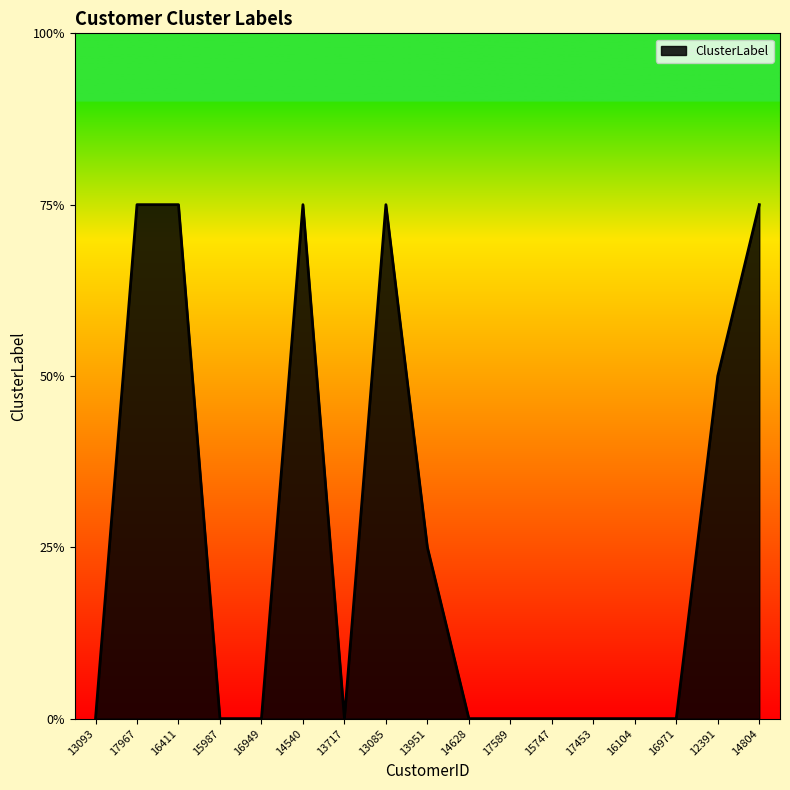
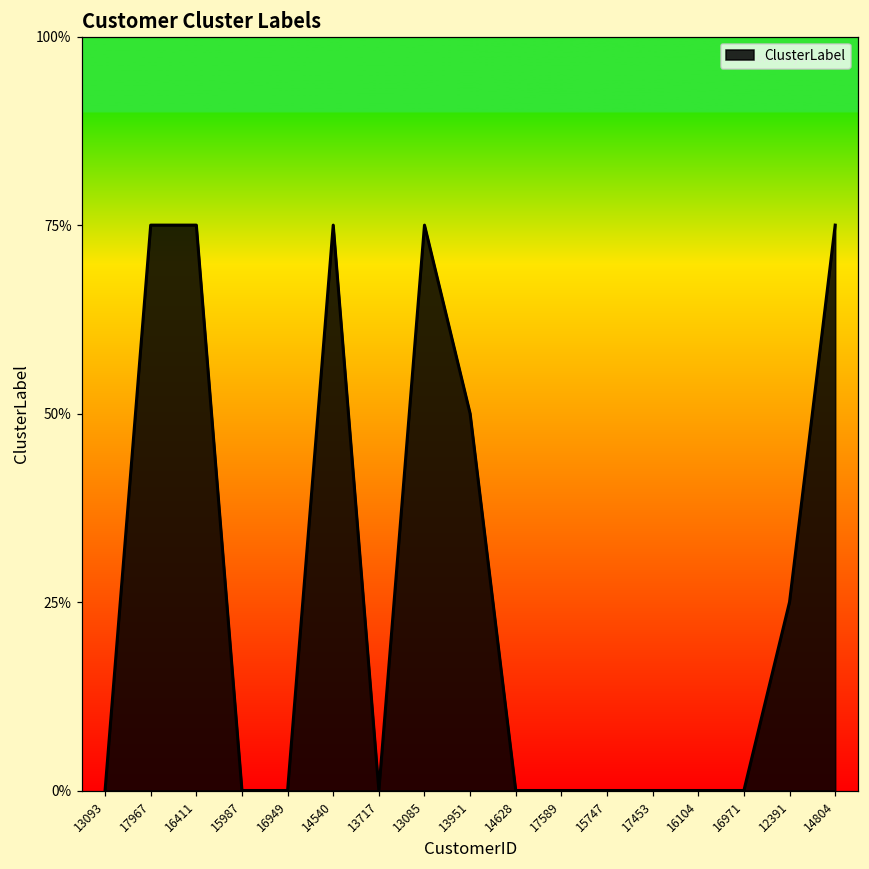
13951: 25% -> 50%
12391: 50% -> 25%
